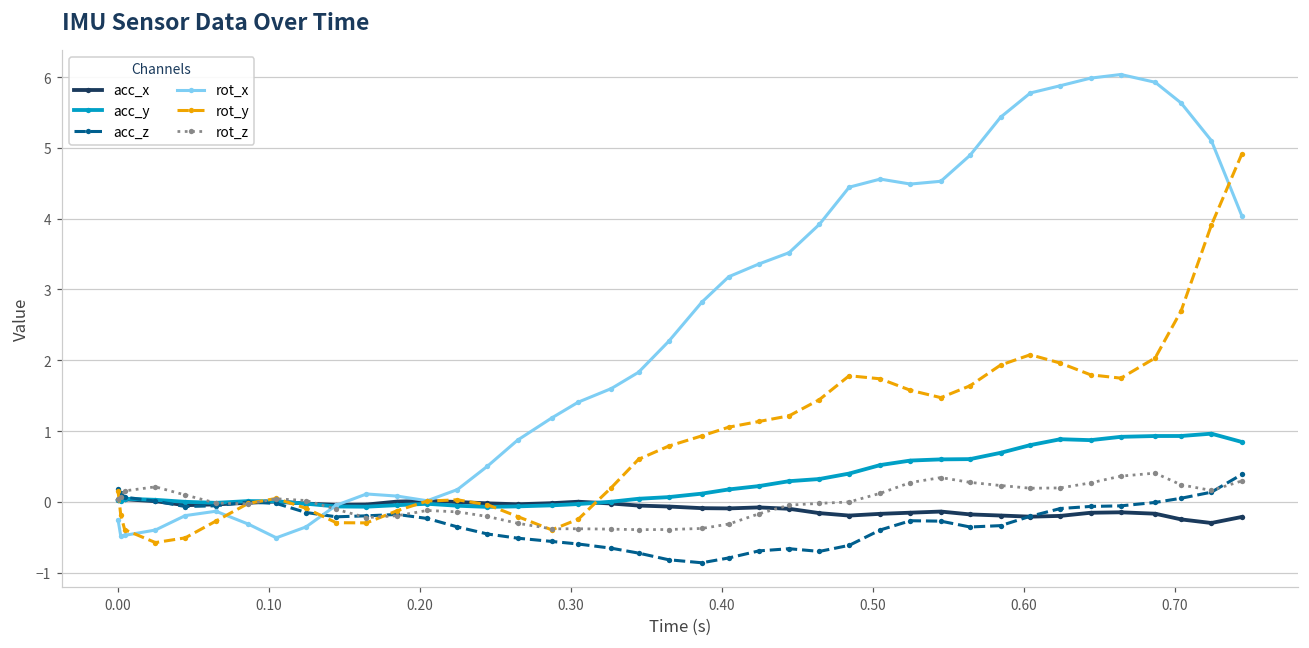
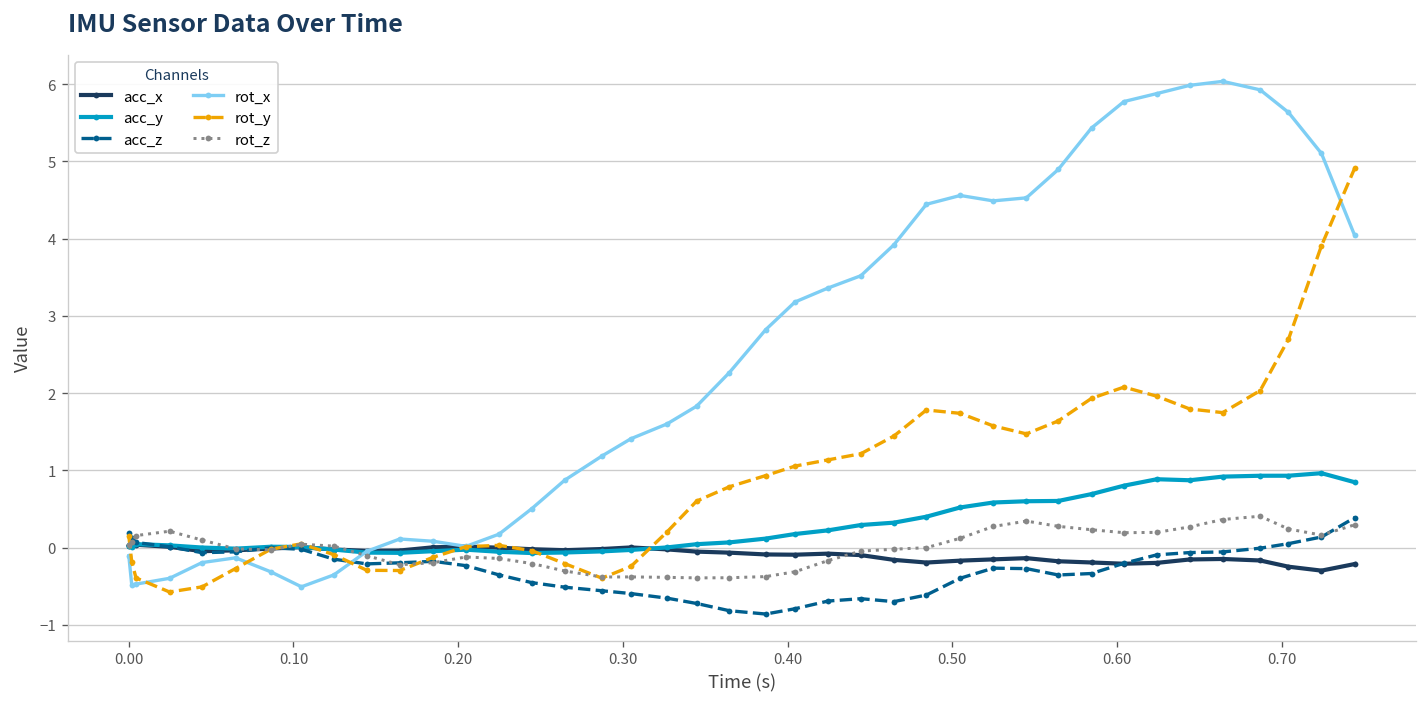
rot_x, 0.00: -0.3 -> -0.1
